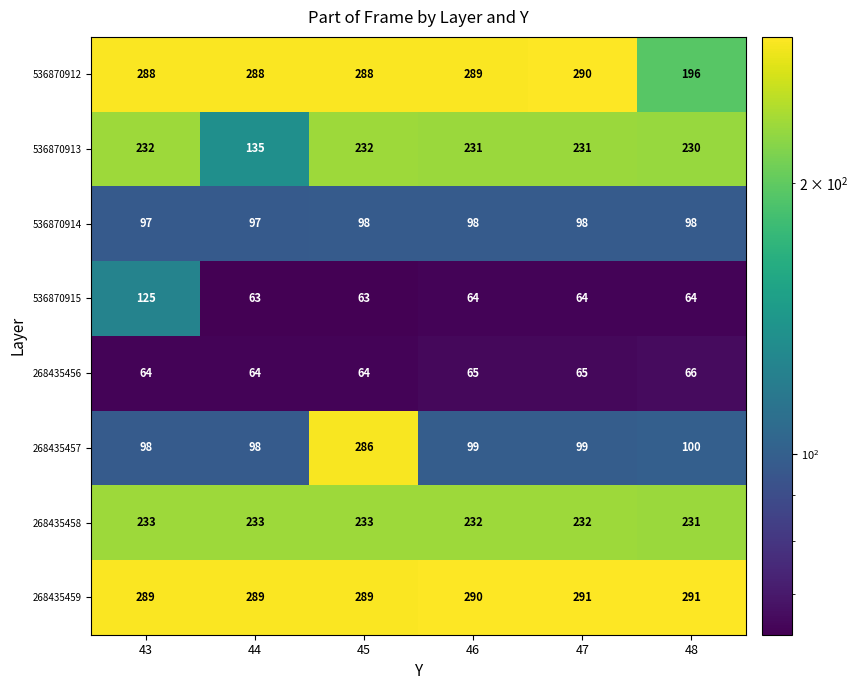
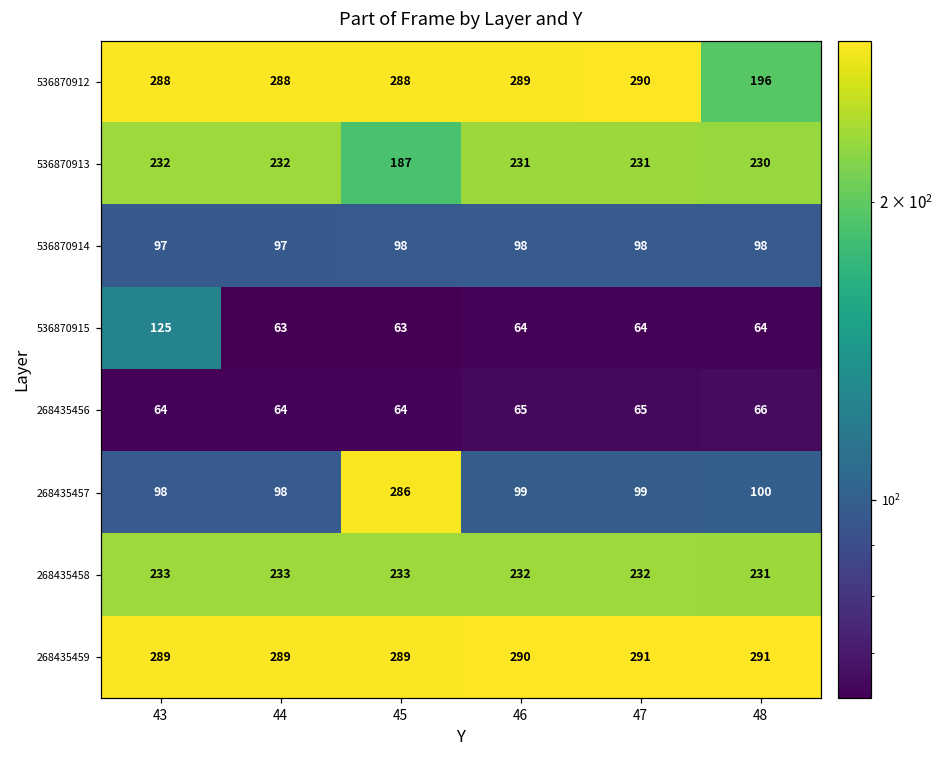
536870913, 44: 135 -> 232
536870913, 45: 232 -> 187
